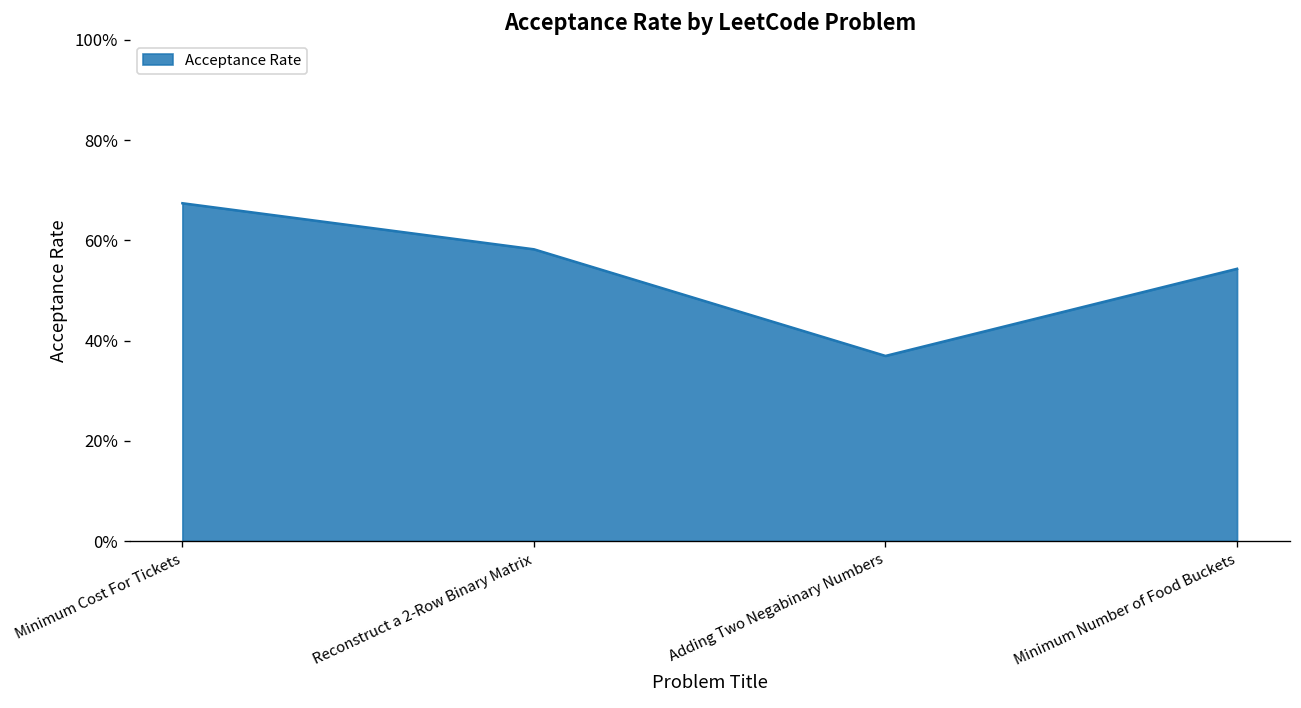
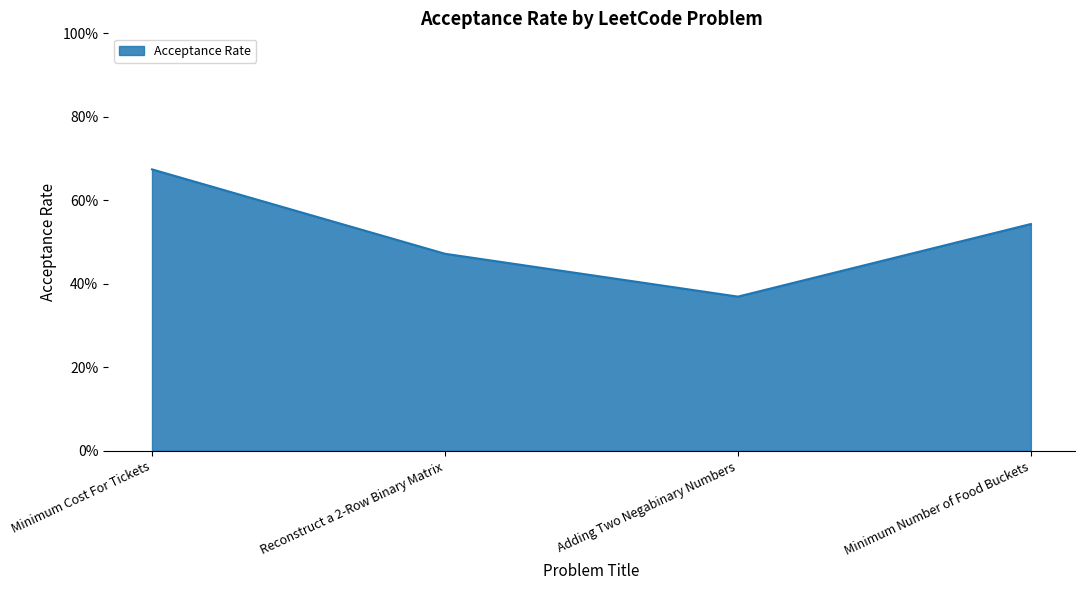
Reconstruct a 2-Row Binary Matrix: 58% -> 47%
